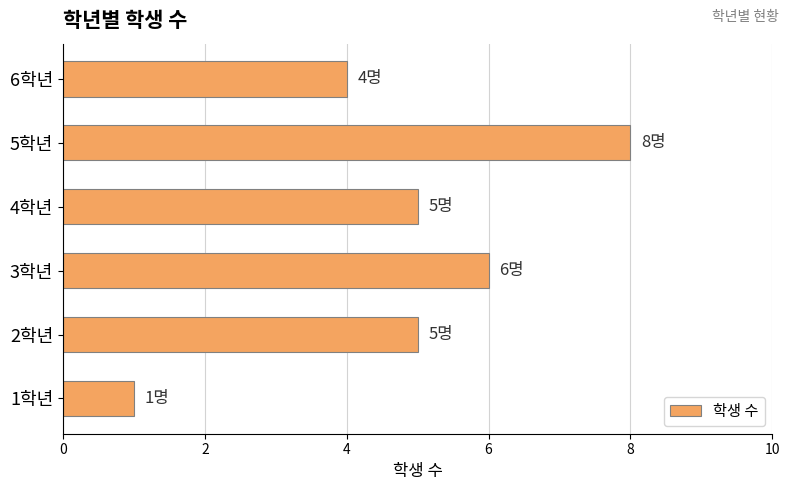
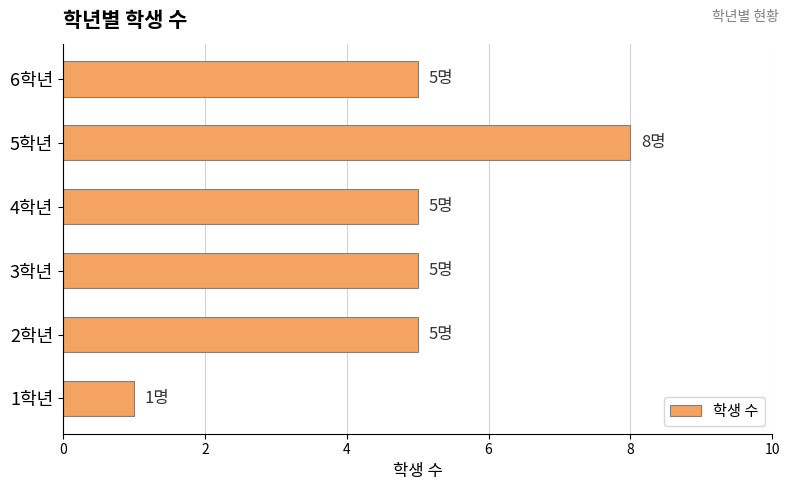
6학년: 4명 -> 5명
3학년: 6명 -> 5명
